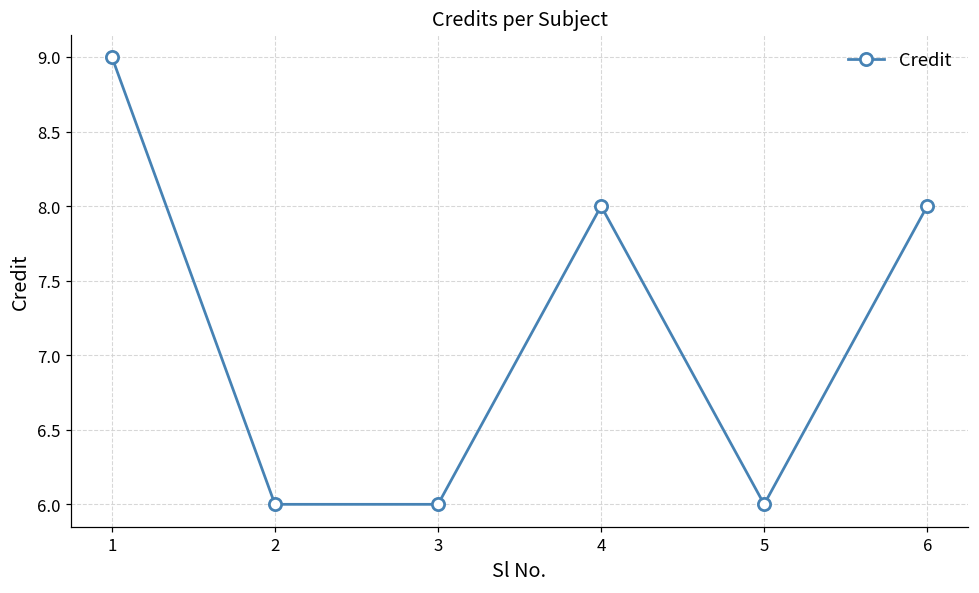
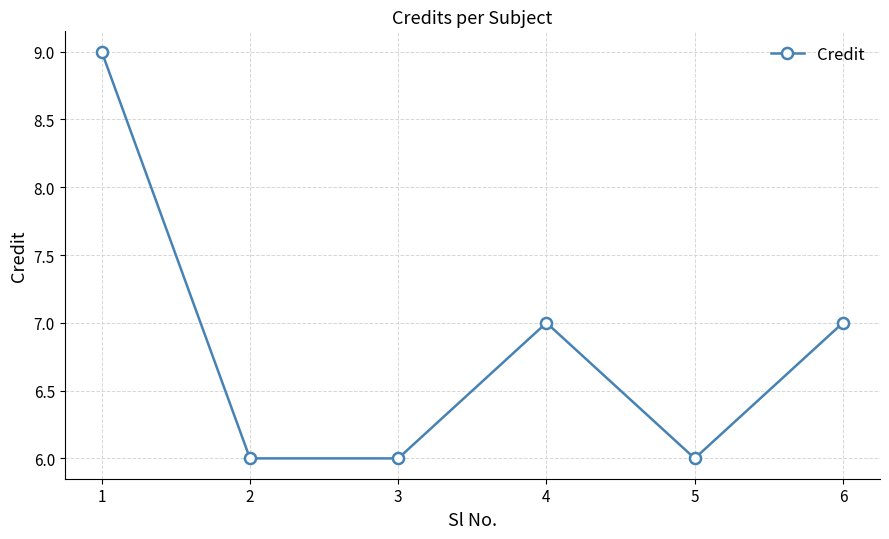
4: 8 -> 7
6: 8 -> 7
